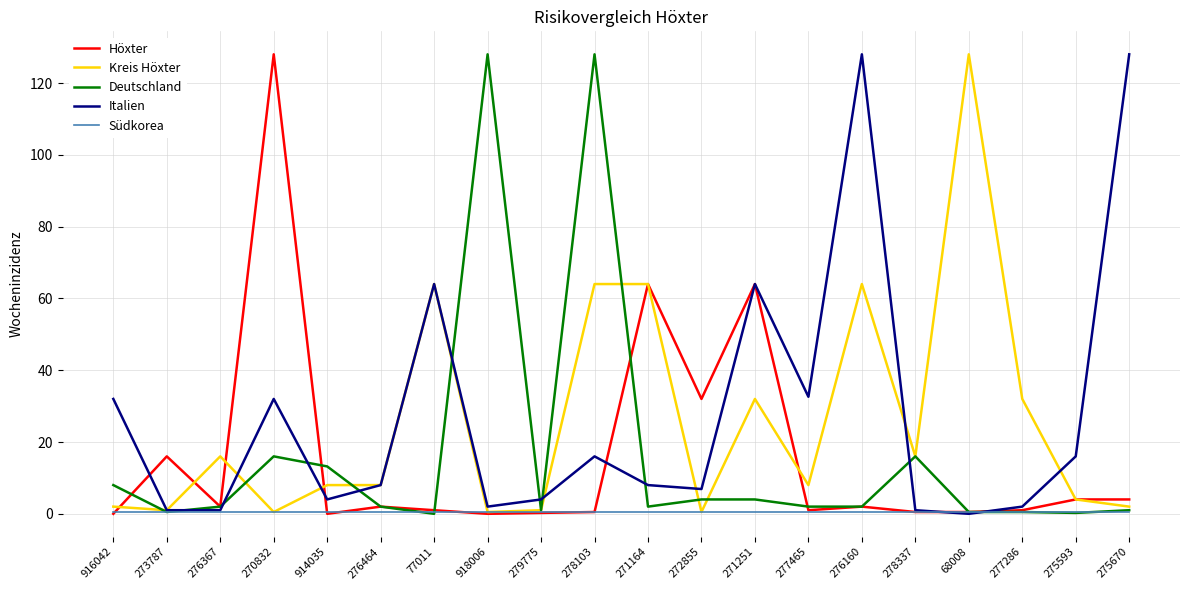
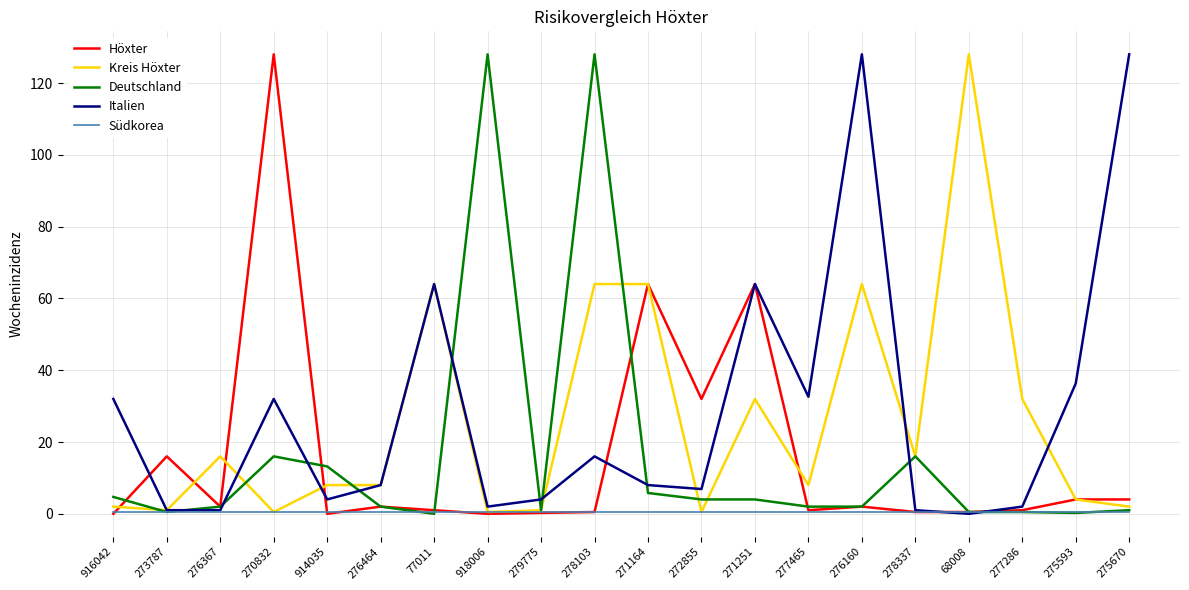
Deutschland, 916042: 8 -> 5
Deutschland, 271164: 2 -> 6
Italien, 275593: 16 -> 36
